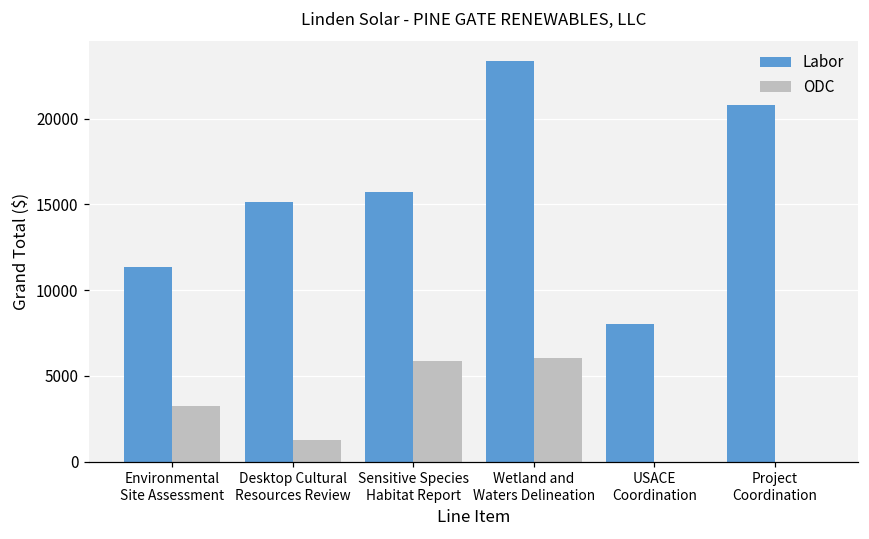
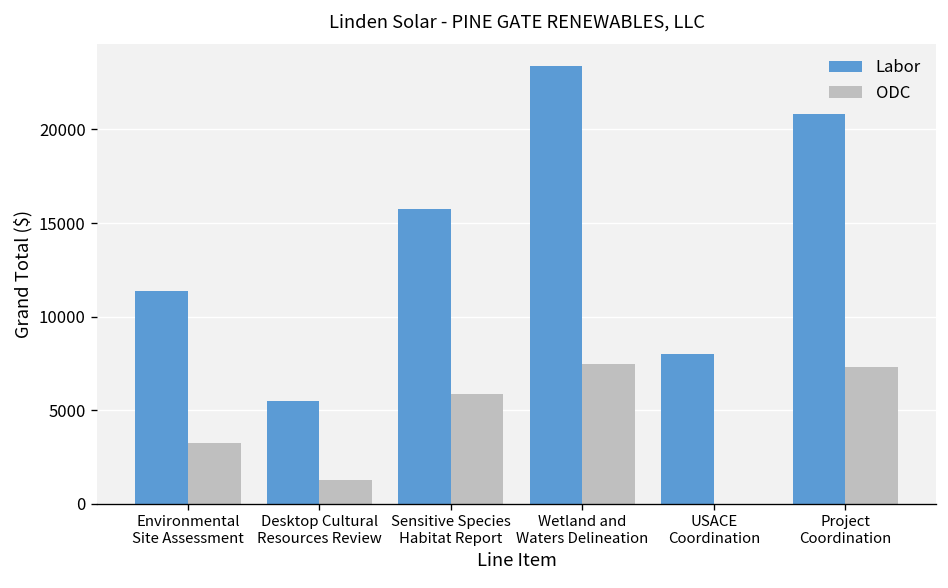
Labor, Desktop Cultural Resources Review: 15200 -> 5500
ODC, Wetland and Waters Delineation: 6100 -> 7400
ODC, Project Coordination: 0 -> 7300
